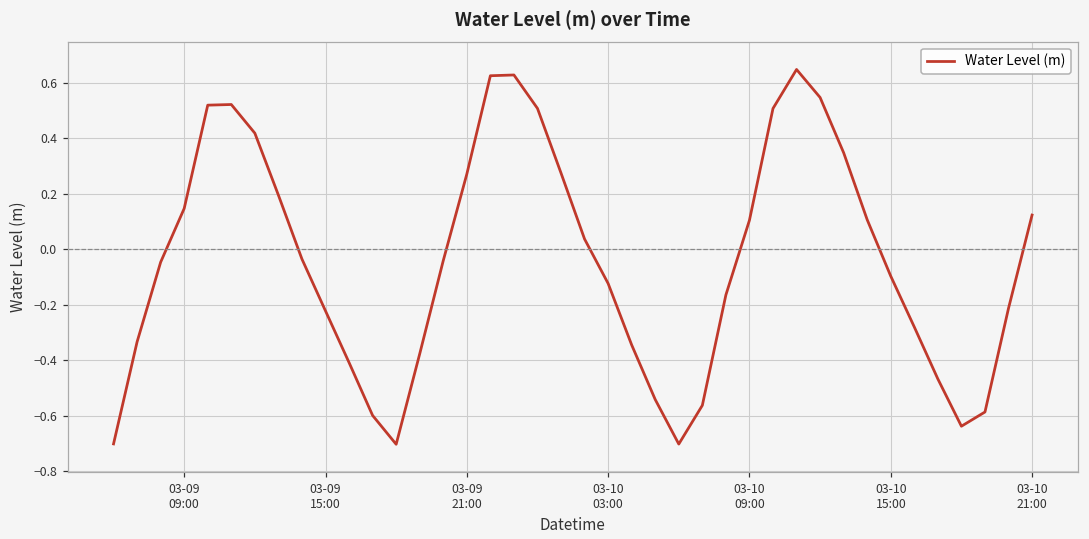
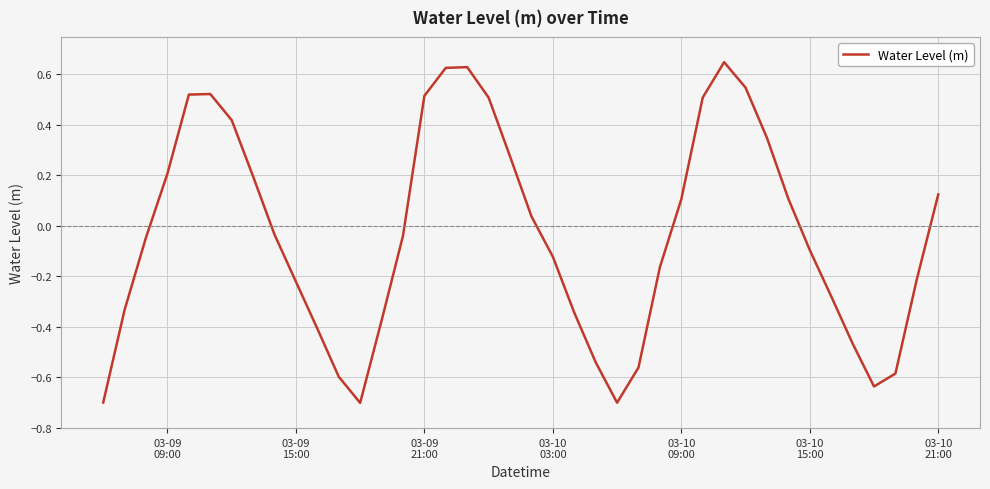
03-09 09:00: 0.15 -> 0.21
03-09 21:00: 0.27 -> 0.51
